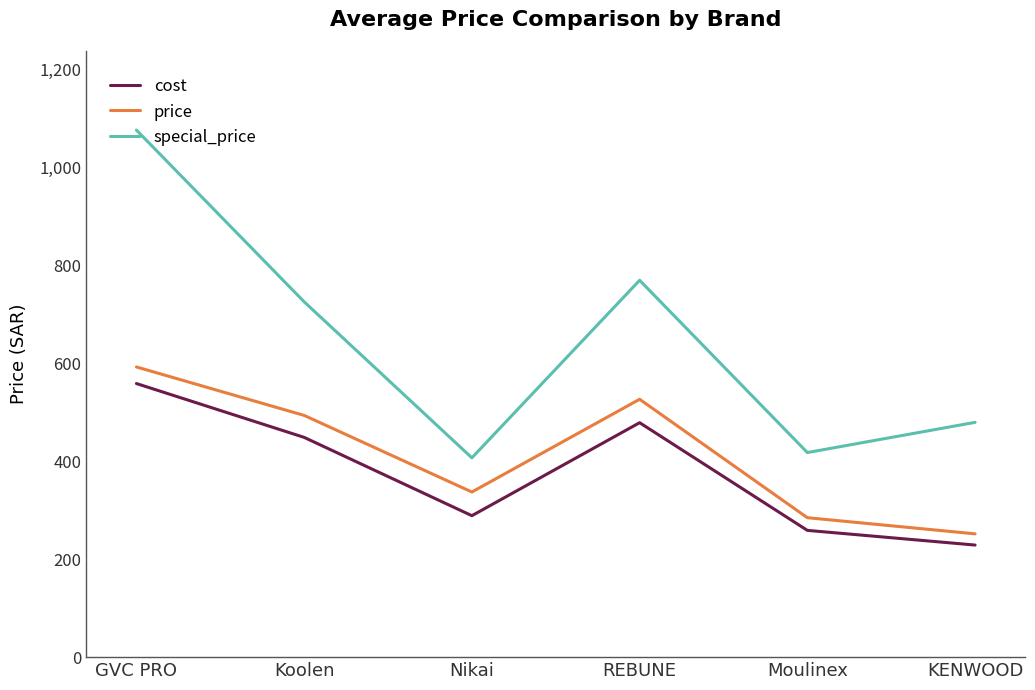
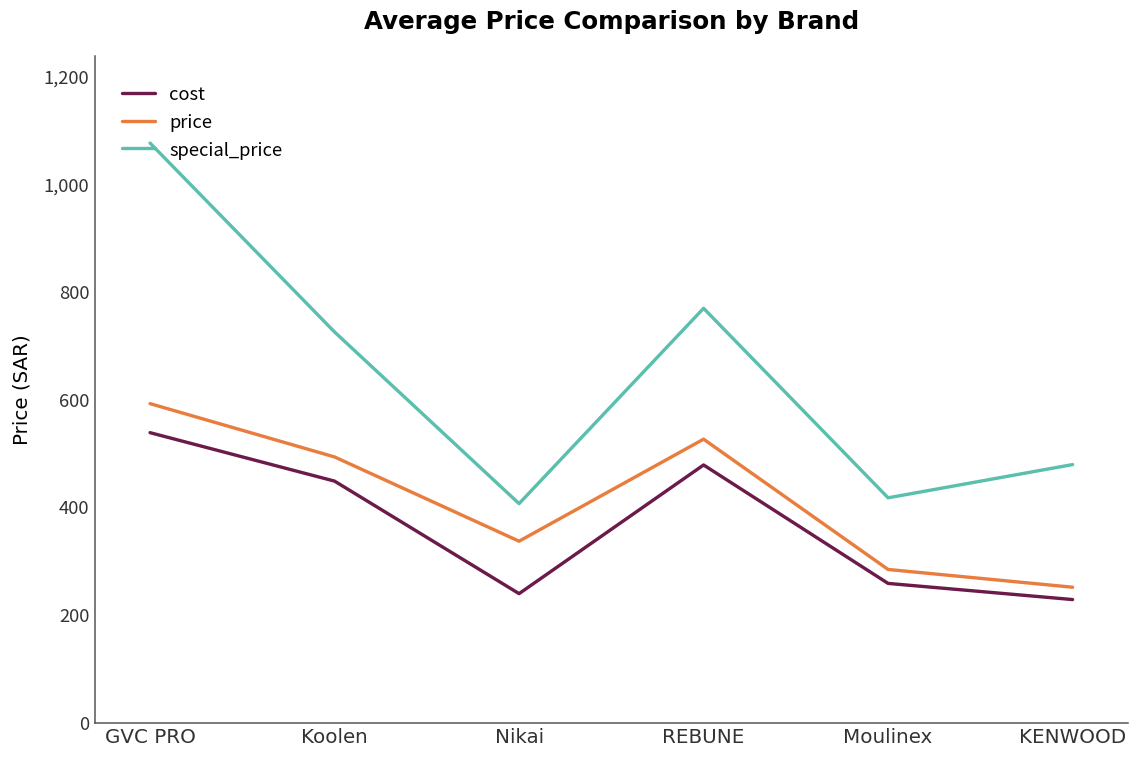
cost, GVC PRO: 560 -> 540
cost, Nikai: 290 -> 240
